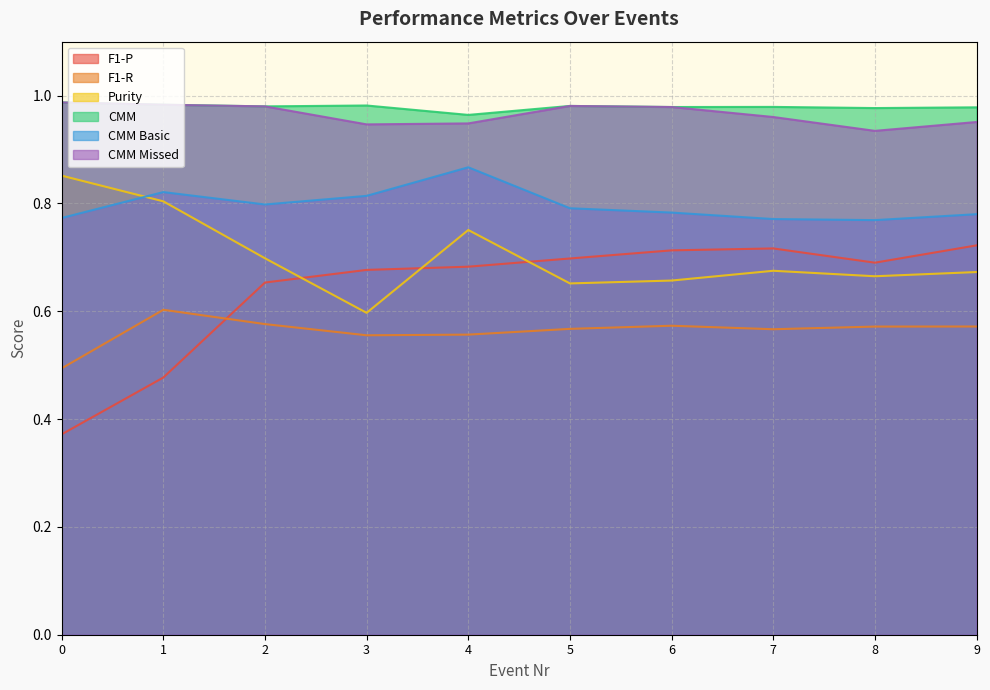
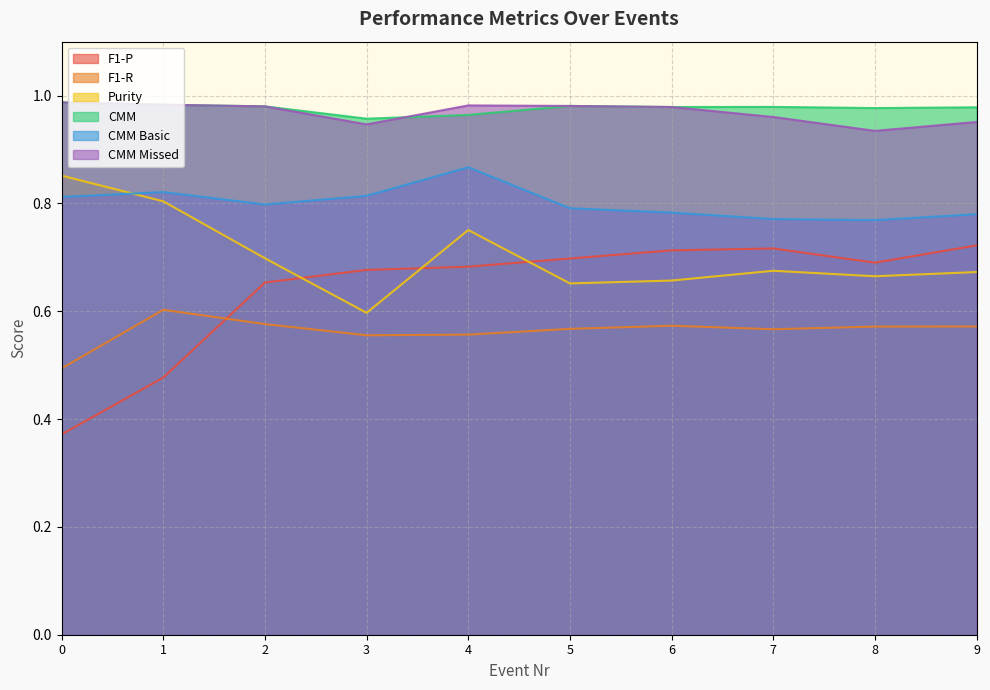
CMM Basic, 0: 0.77 -> 0.81
CMM, 3: 0.98 -> 0.96
CMM Missed, 4: 0.95 -> 0.98
